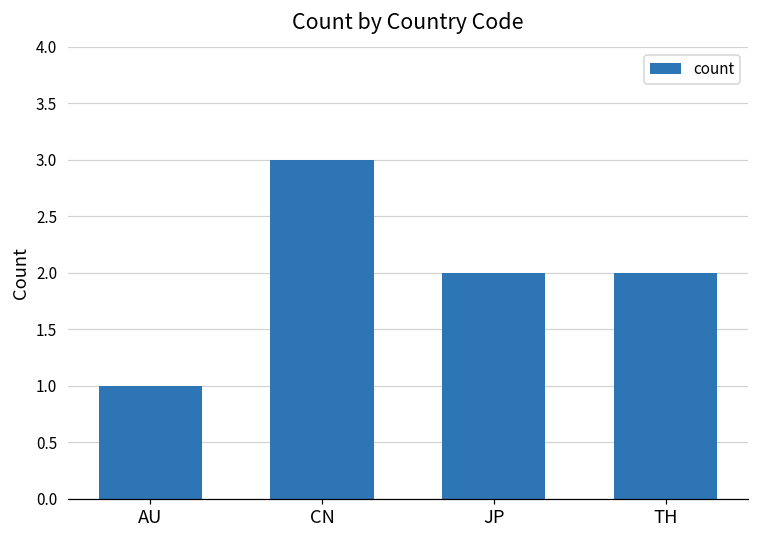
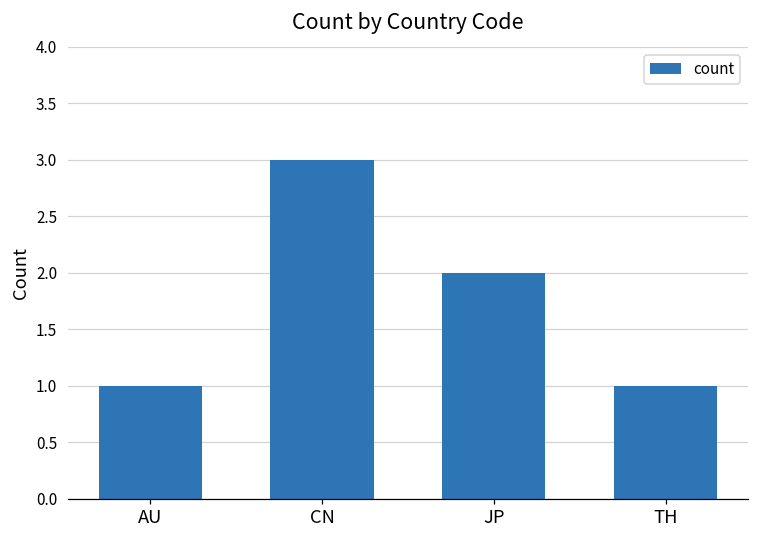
TH: 2 -> 1
